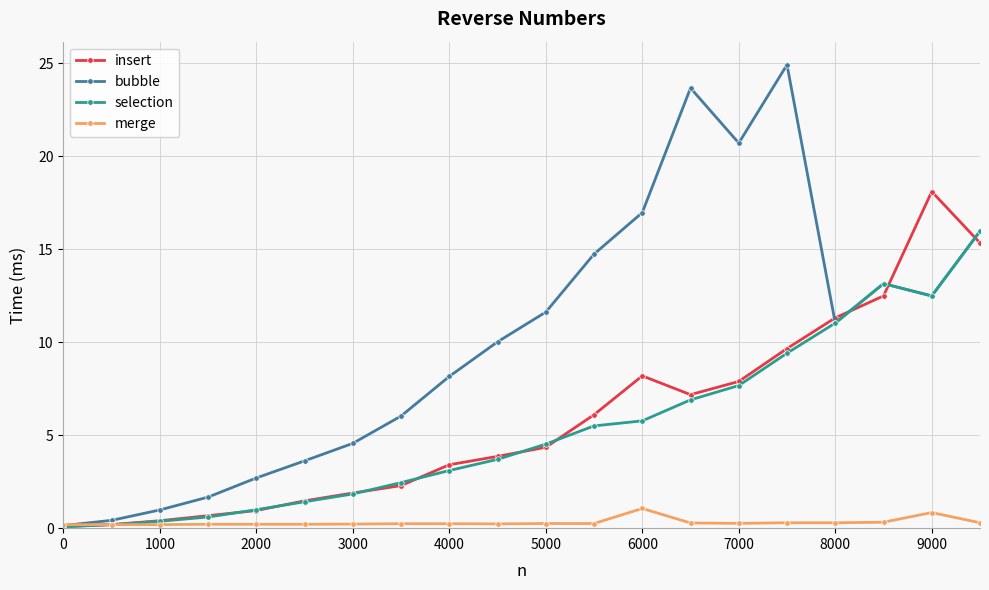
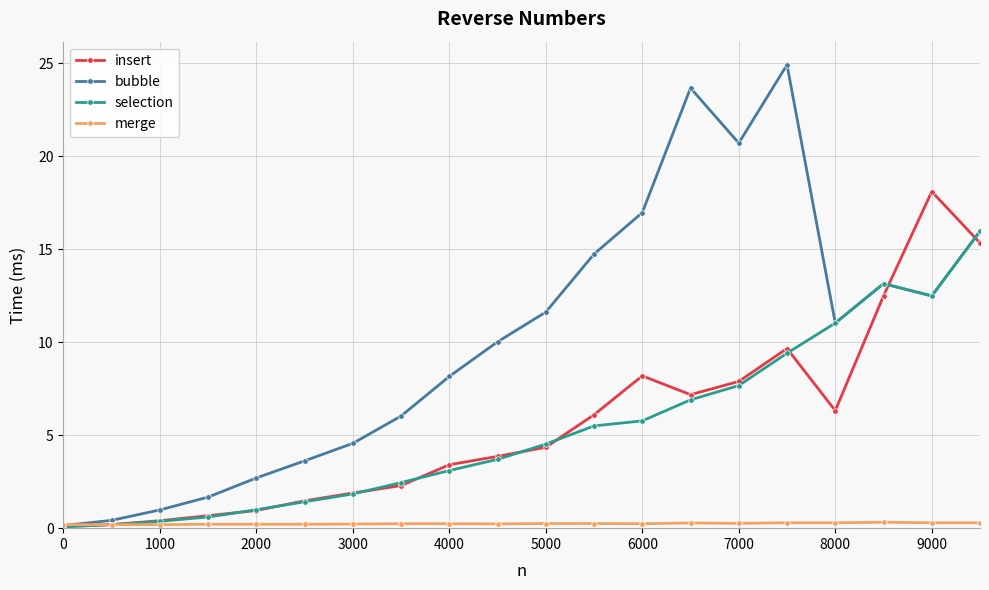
merge, 6000: 1.1 -> 0.2
insert, 8000: 11.3 -> 6.3
merge, 9000: 0.8 -> 0.3
